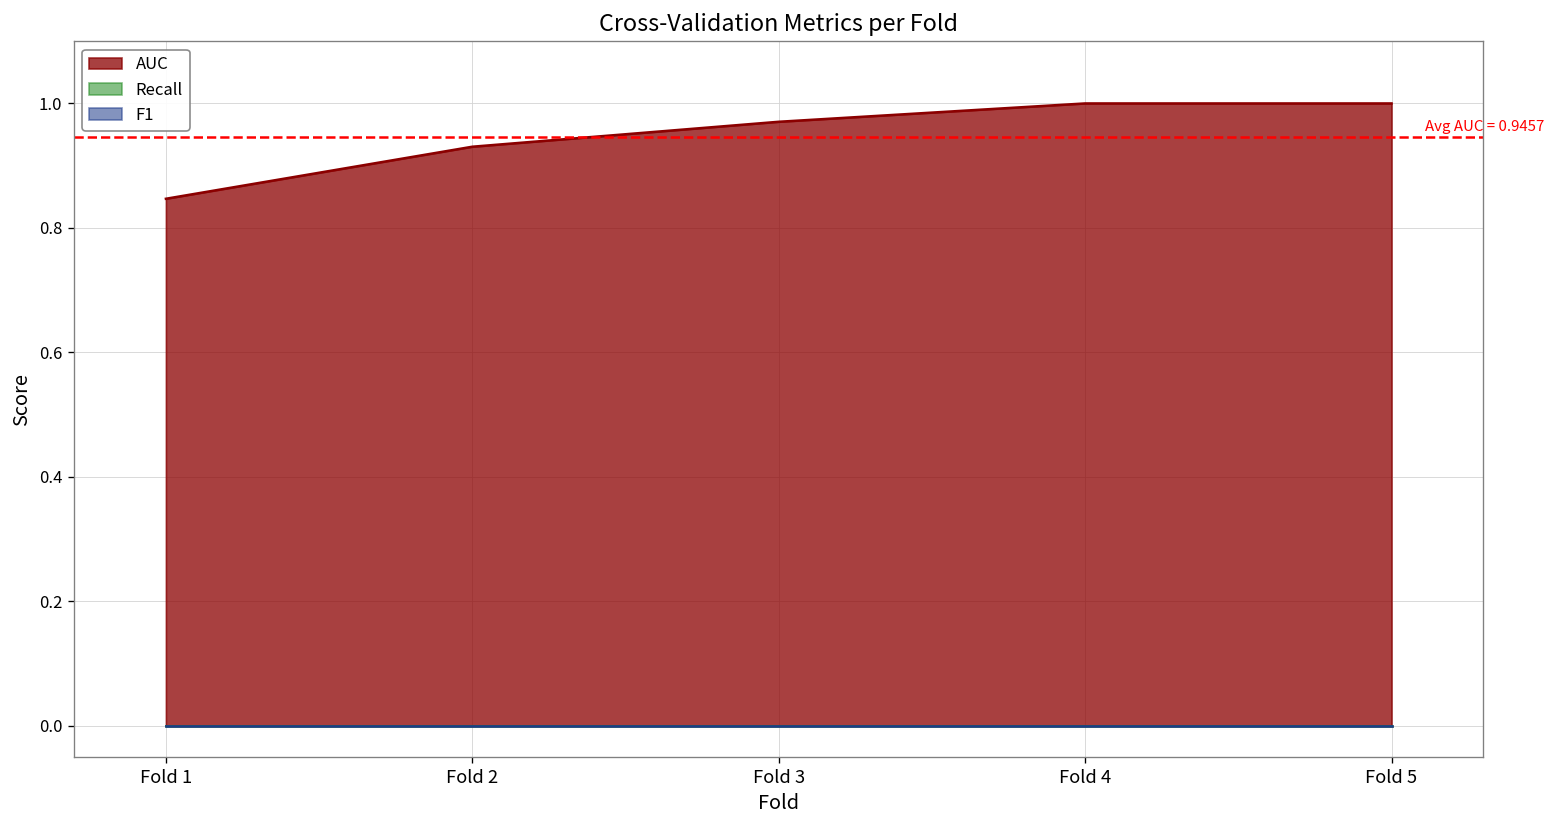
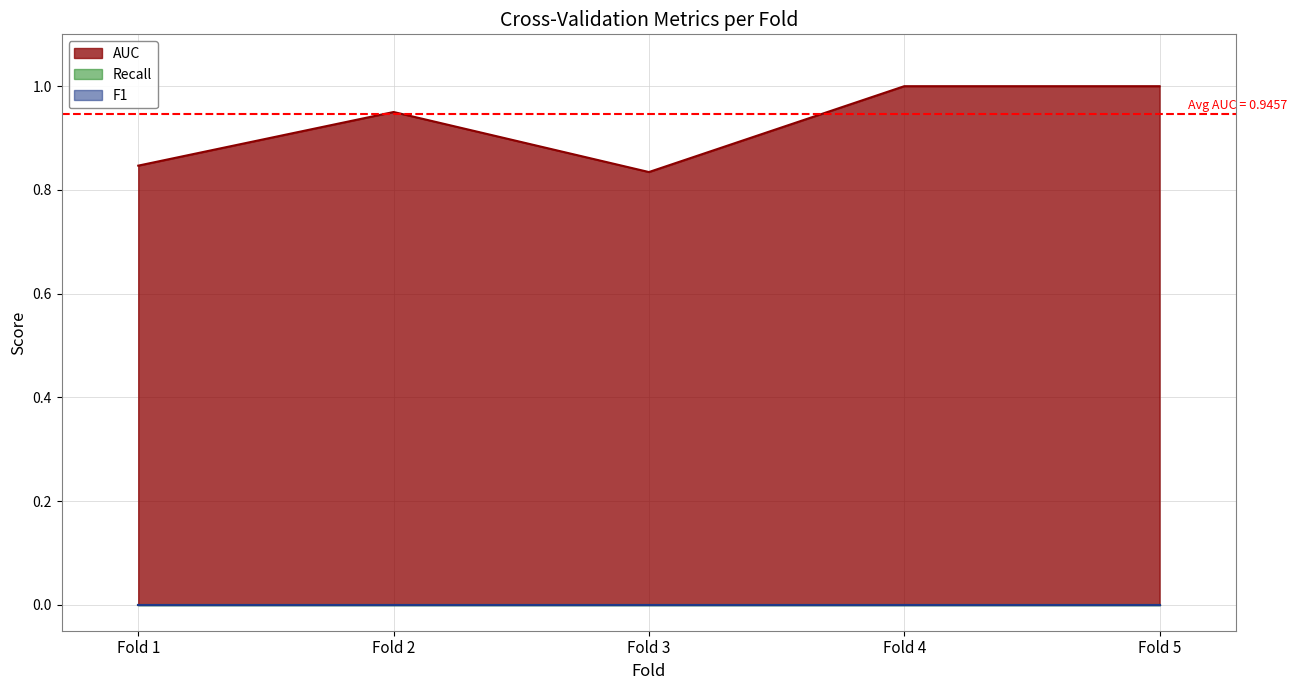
AUC, Fold 2: 0.93 -> 0.95
AUC, Fold 3: 0.97 -> 0.83
